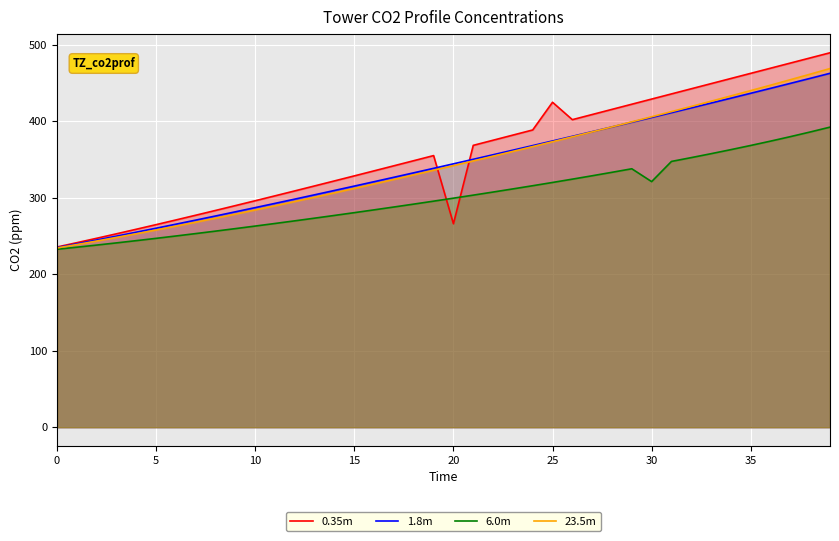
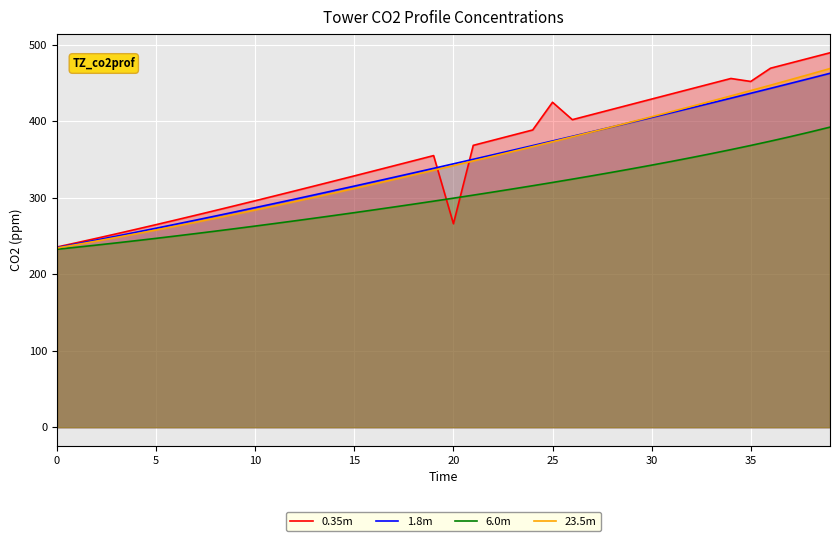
6.0m, 30: 320 -> 340
0.35m, 35: 460 -> 450
